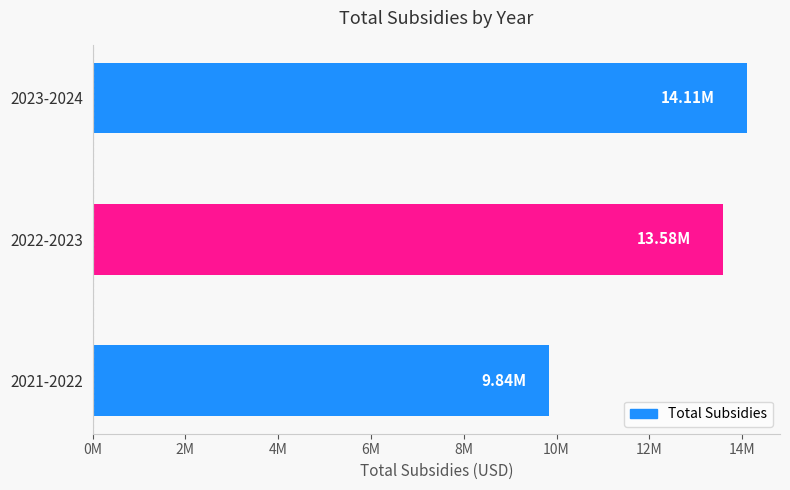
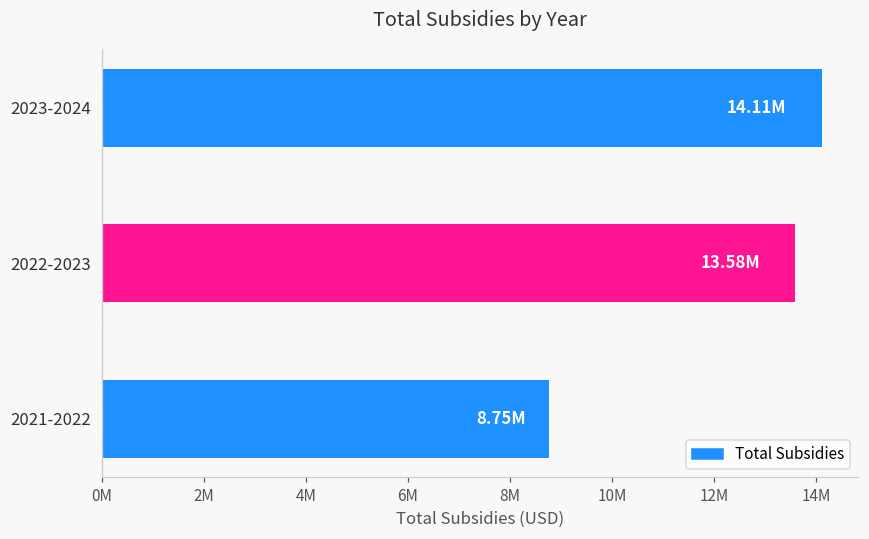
2021-2022: 9.84M -> 8.75M
